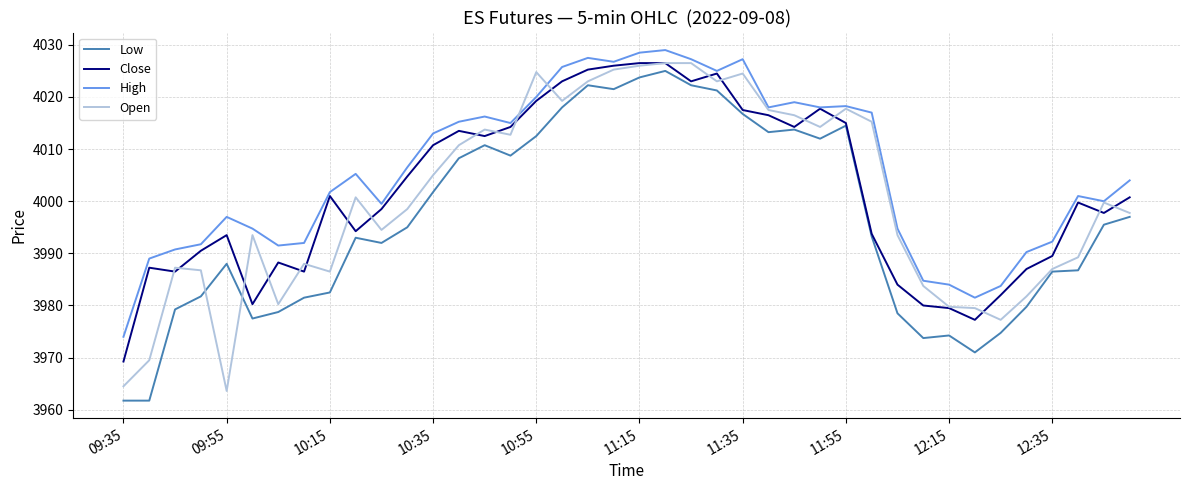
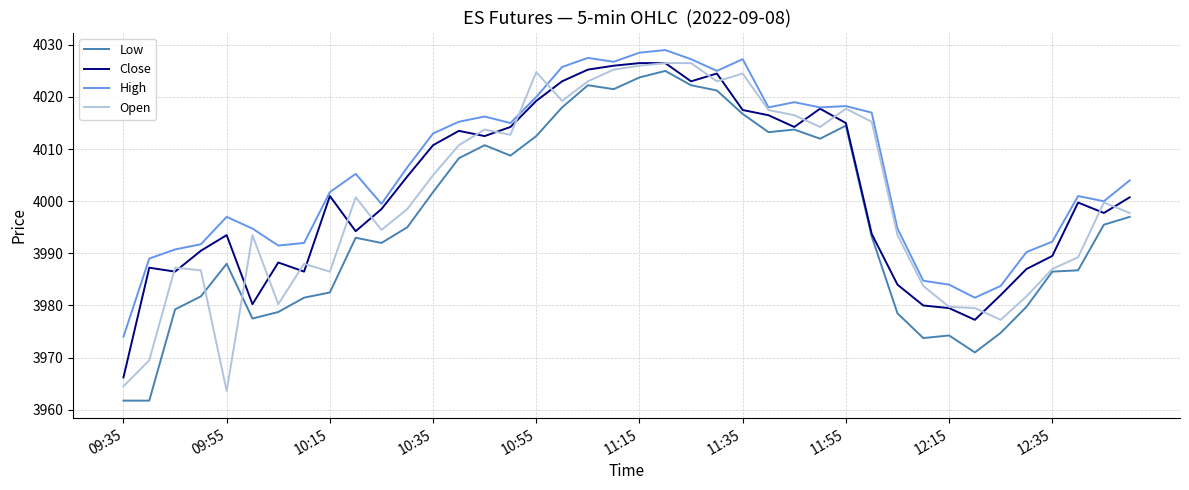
Close, 09:35: 3969 -> 3966
